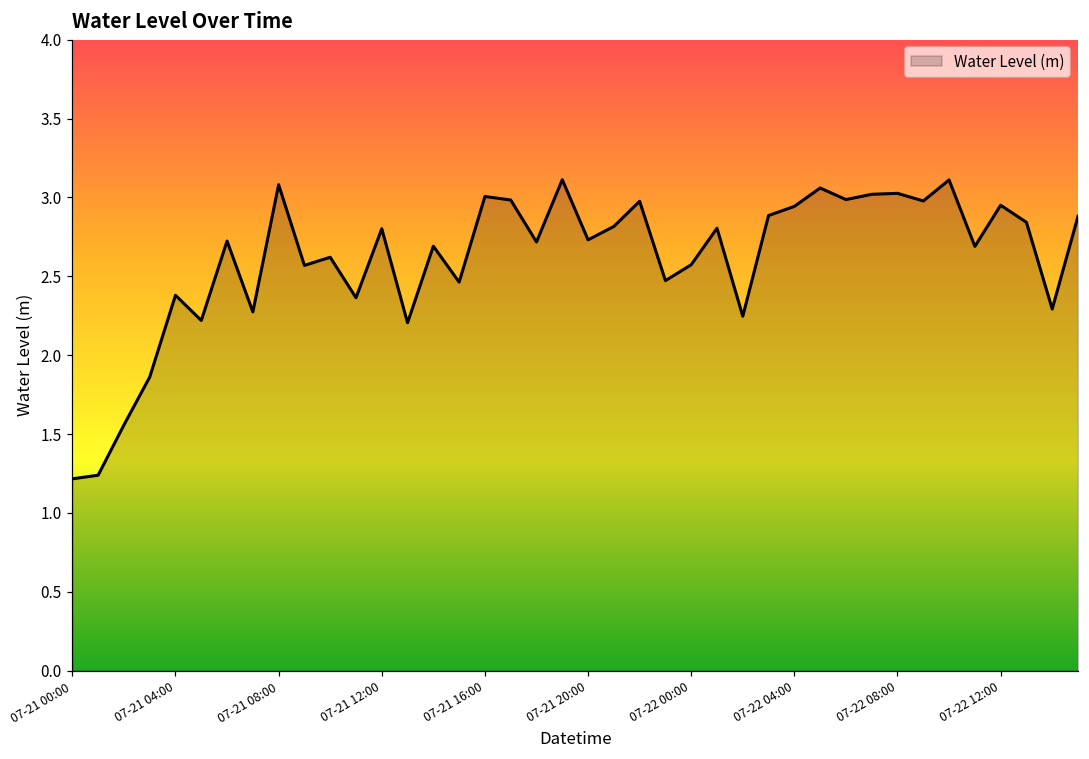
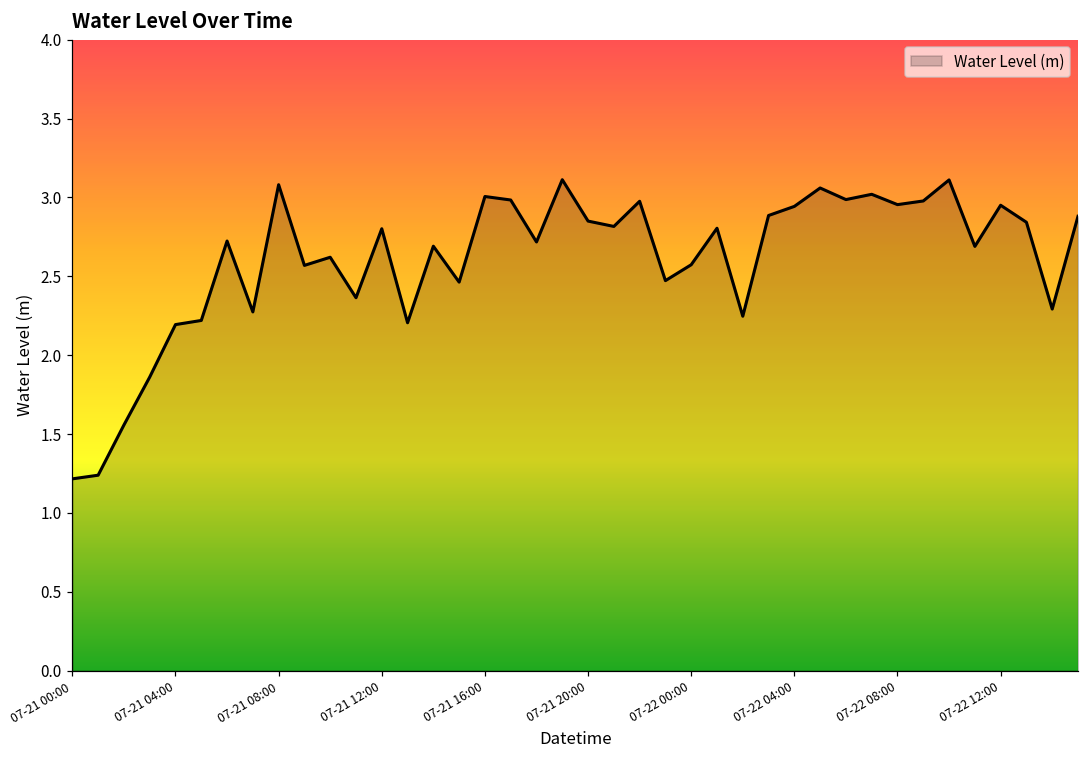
07-21 04:00: 2.38 -> 2.19
07-21 20:00: 2.73 -> 2.85
07-22 08:00: 3.03 -> 2.95
